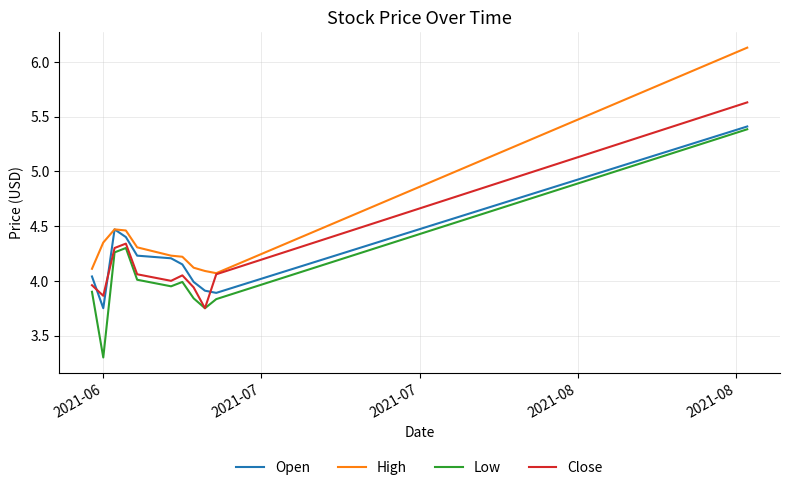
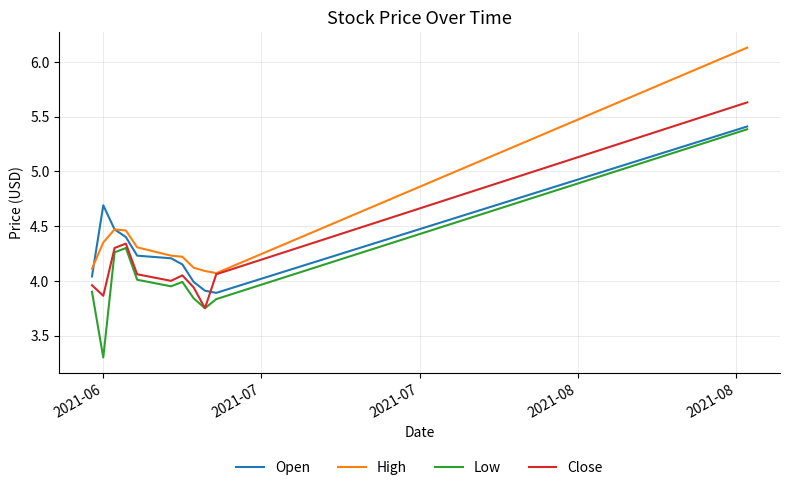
Open, 2021-06: 3.75 -> 4.69
